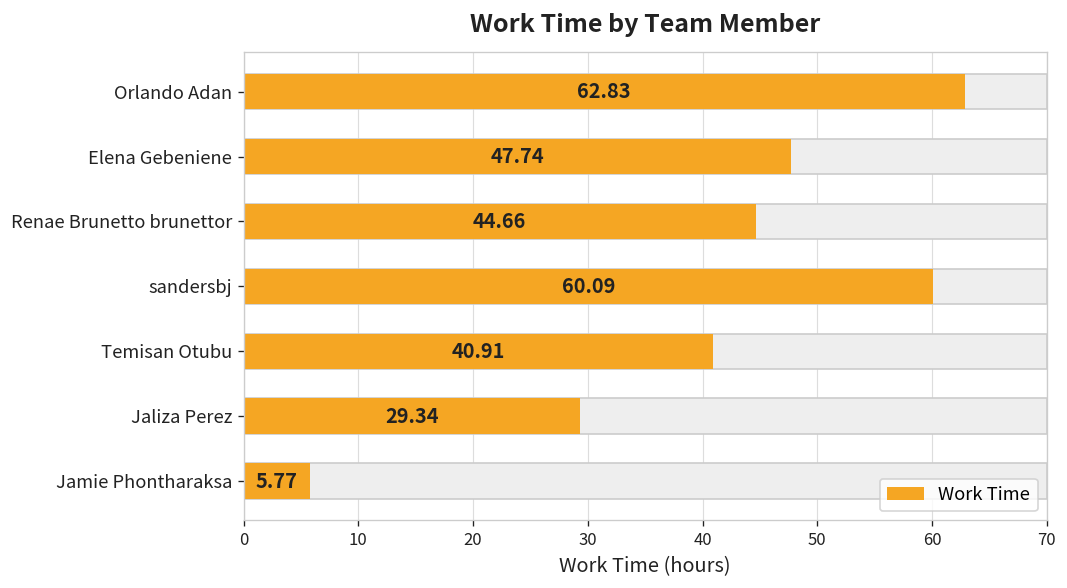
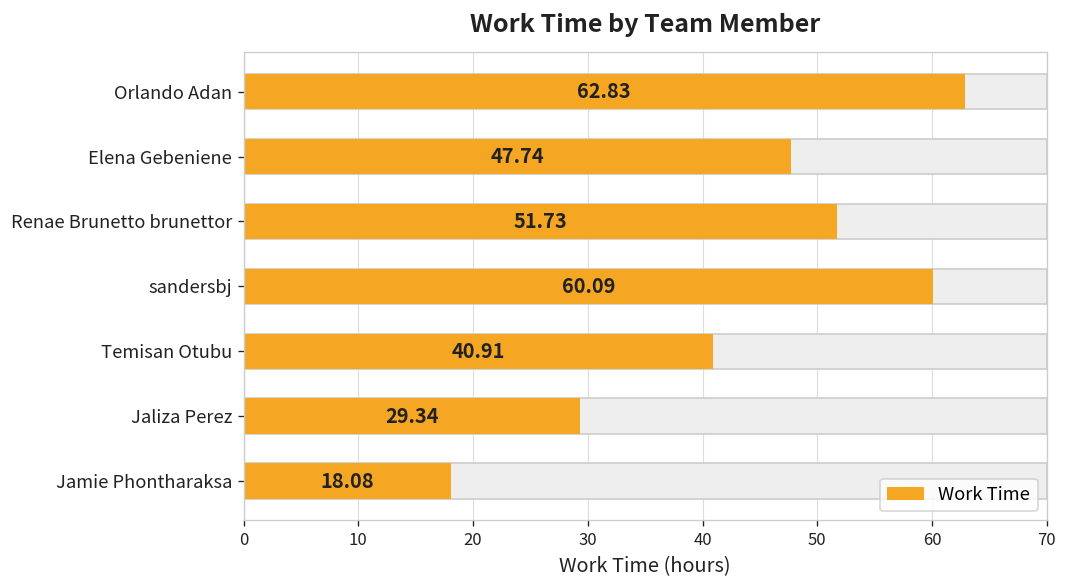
Work Time, Renae Brunetto brunettor: 44.66 -> 51.73
Work Time, Jamie Phontharaksa: 5.77 -> 18.08
